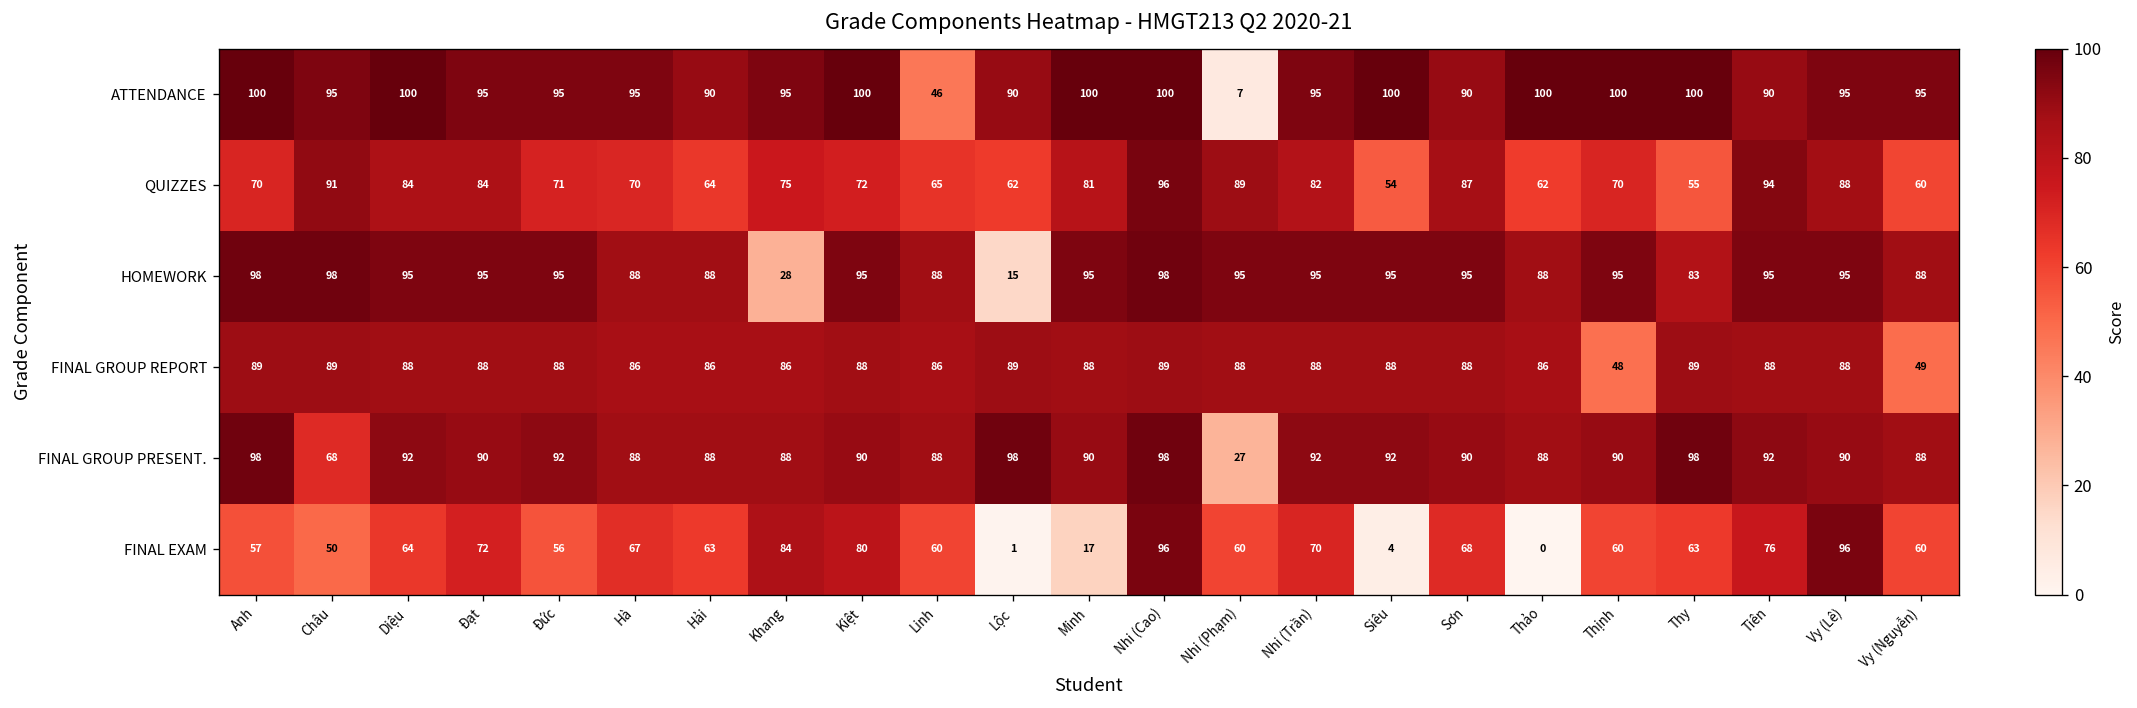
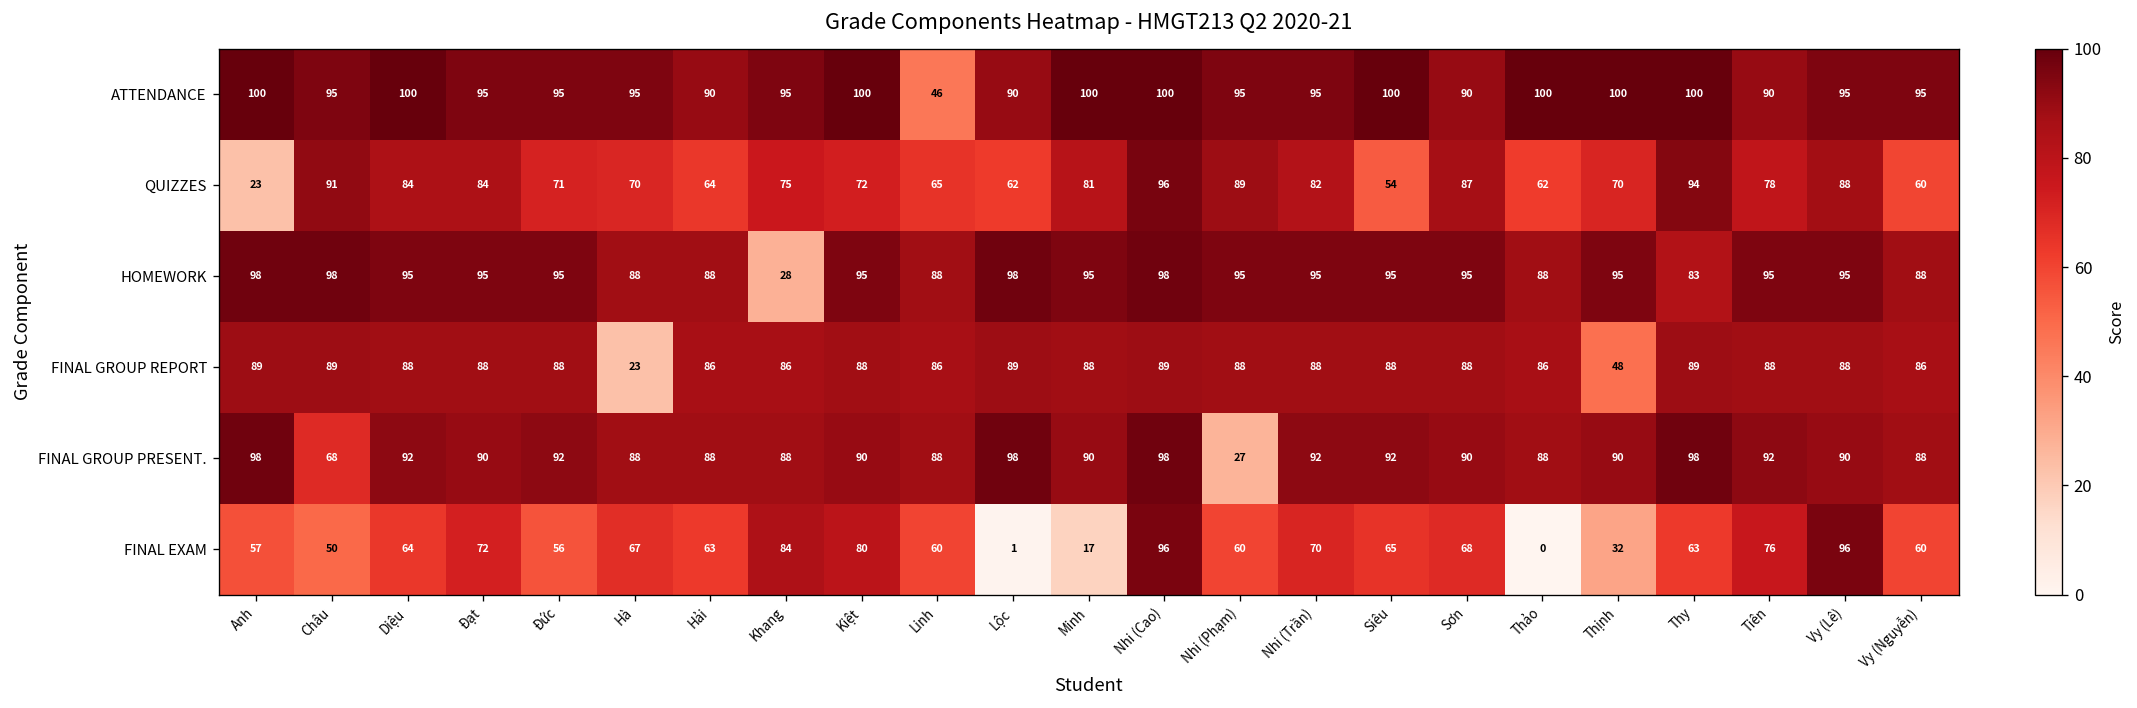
ATTENDANCE, Nhi (Phạm): 7 -> 95
QUIZZES, Anh: 70 -> 23
QUIZZES, Thy: 55 -> 94
QUIZZES, Tiên: 94 -> 78
HOMEWORK, Lộc: 15 -> 98
FINAL GROUP REPORT, Hà: 86 -> 23
FINAL GROUP REPORT, Vy (Nguyễn): 49 -> 86
FINAL EXAM, Siêu: 4 -> 65
FINAL EXAM, Thịnh: 60 -> 32
